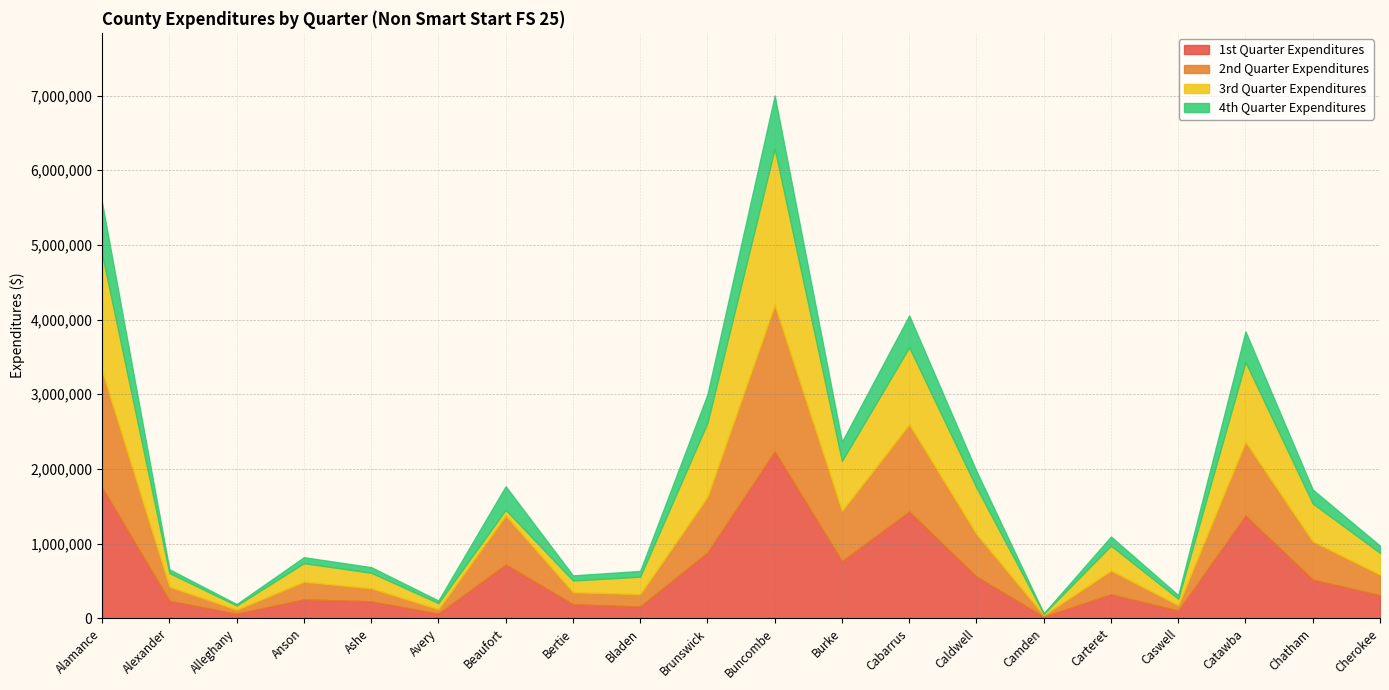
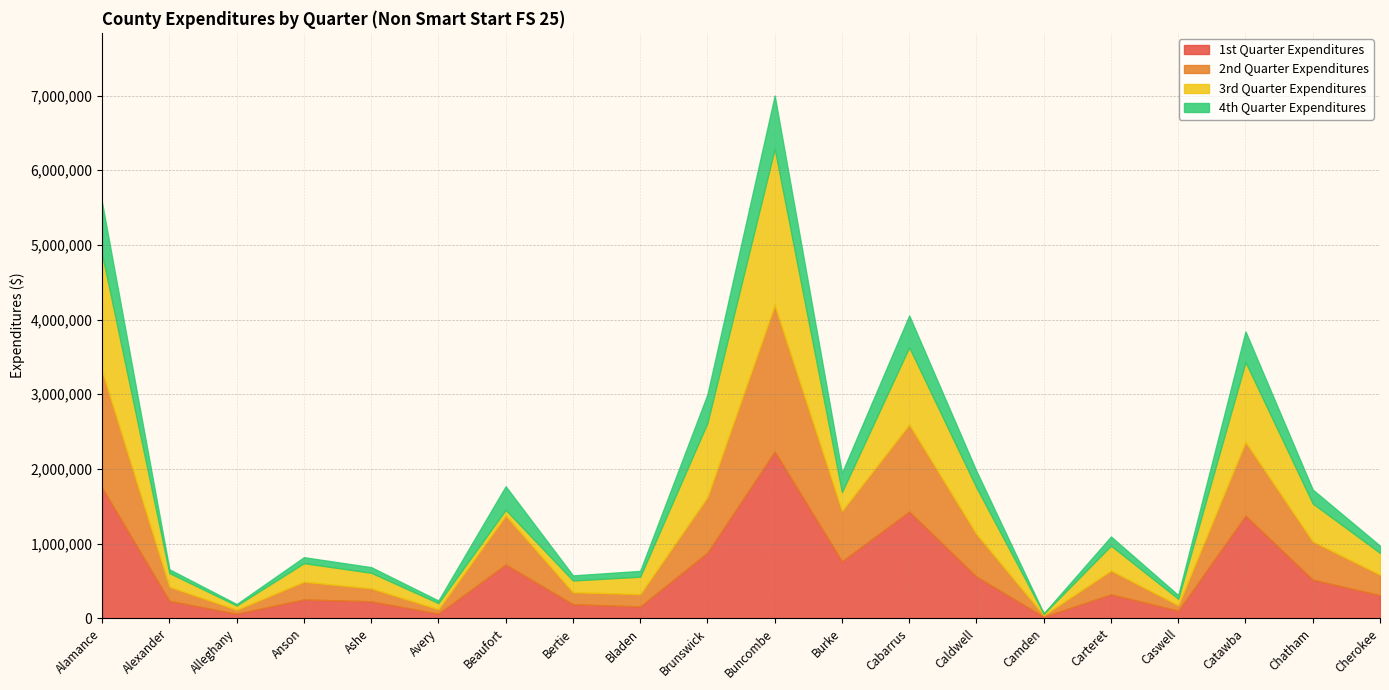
3rd Quarter Expenditures, Burke: 700,000 -> 300,000
